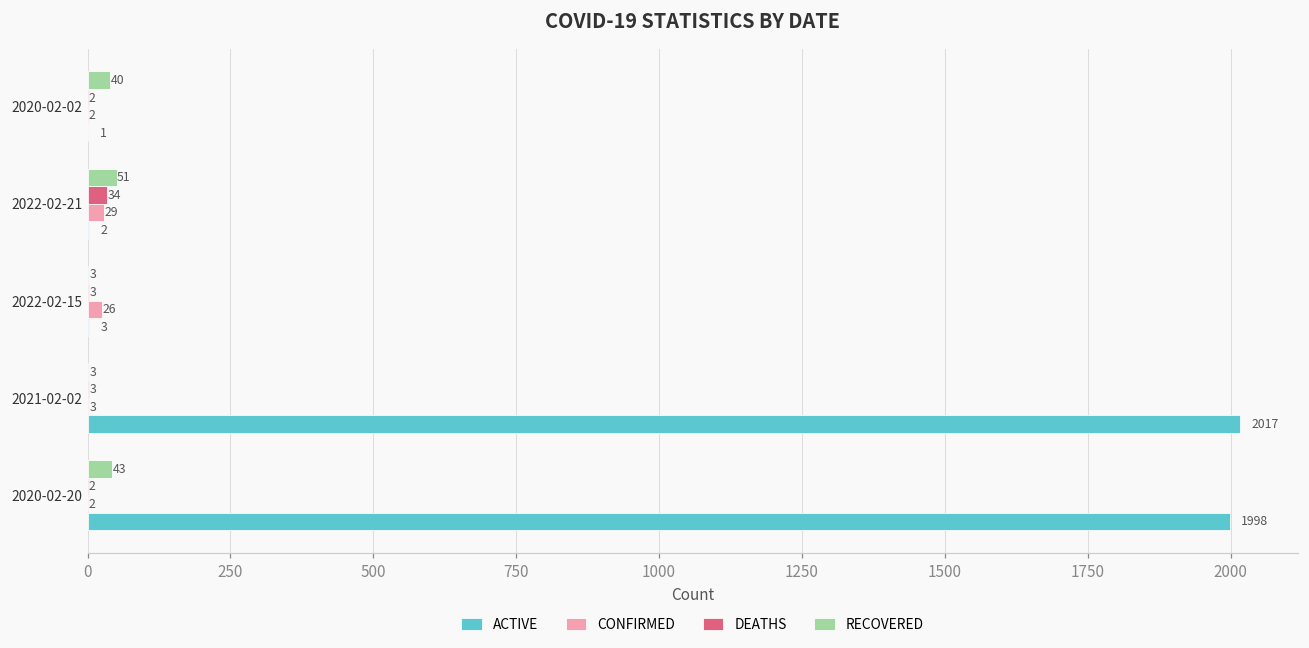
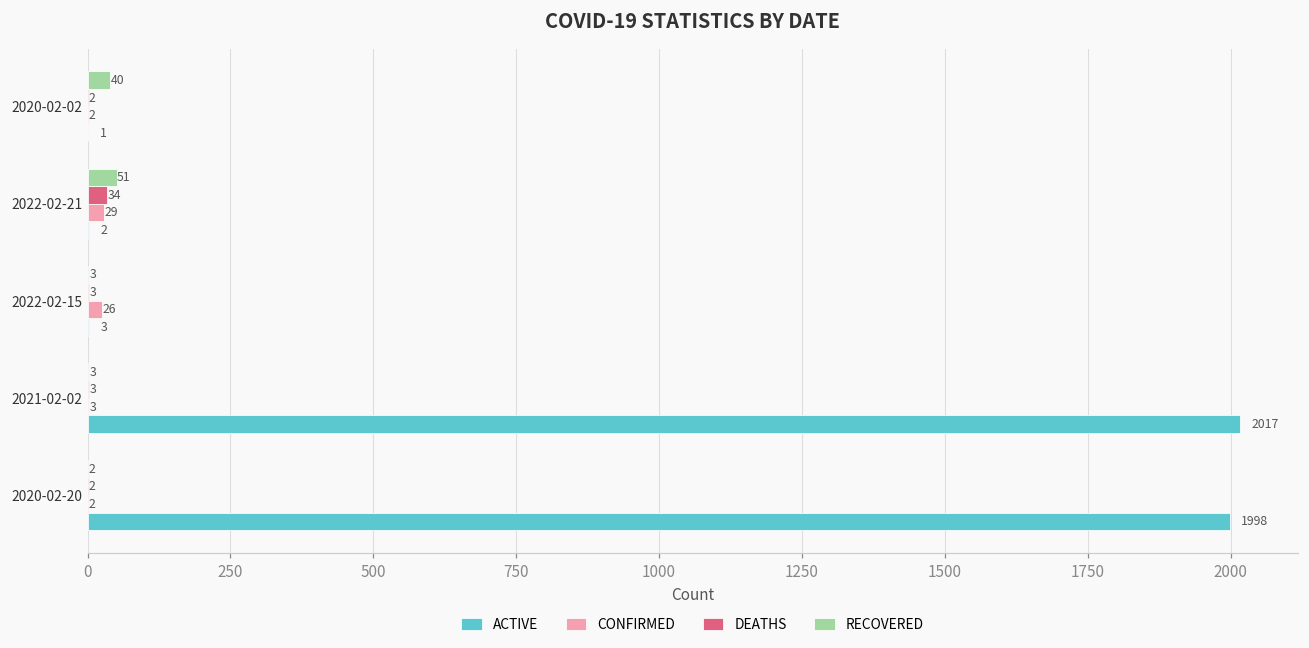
RECOVERED, 2020-02-20: 43 -> 2
